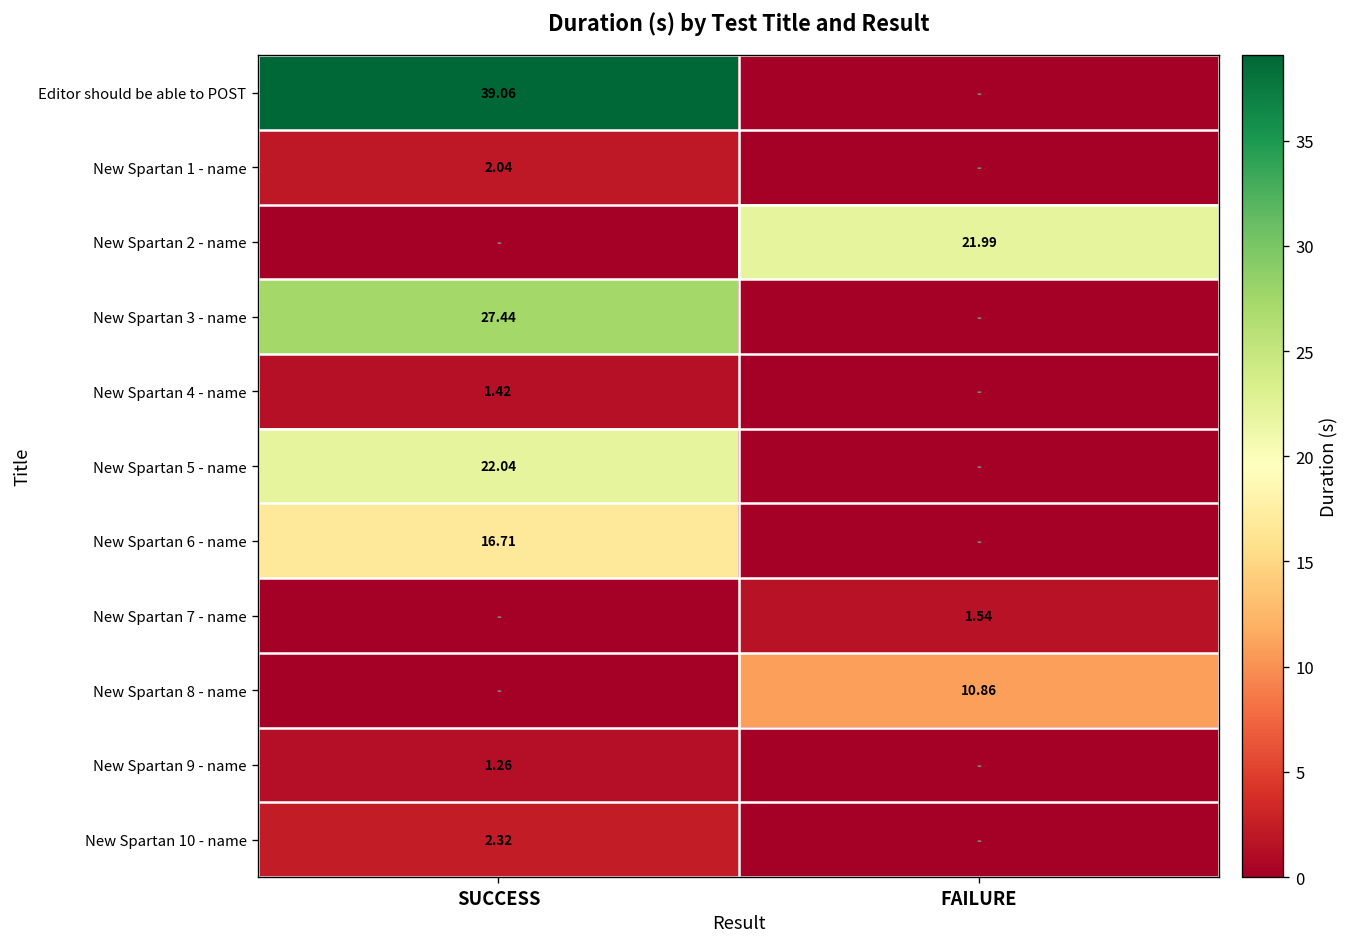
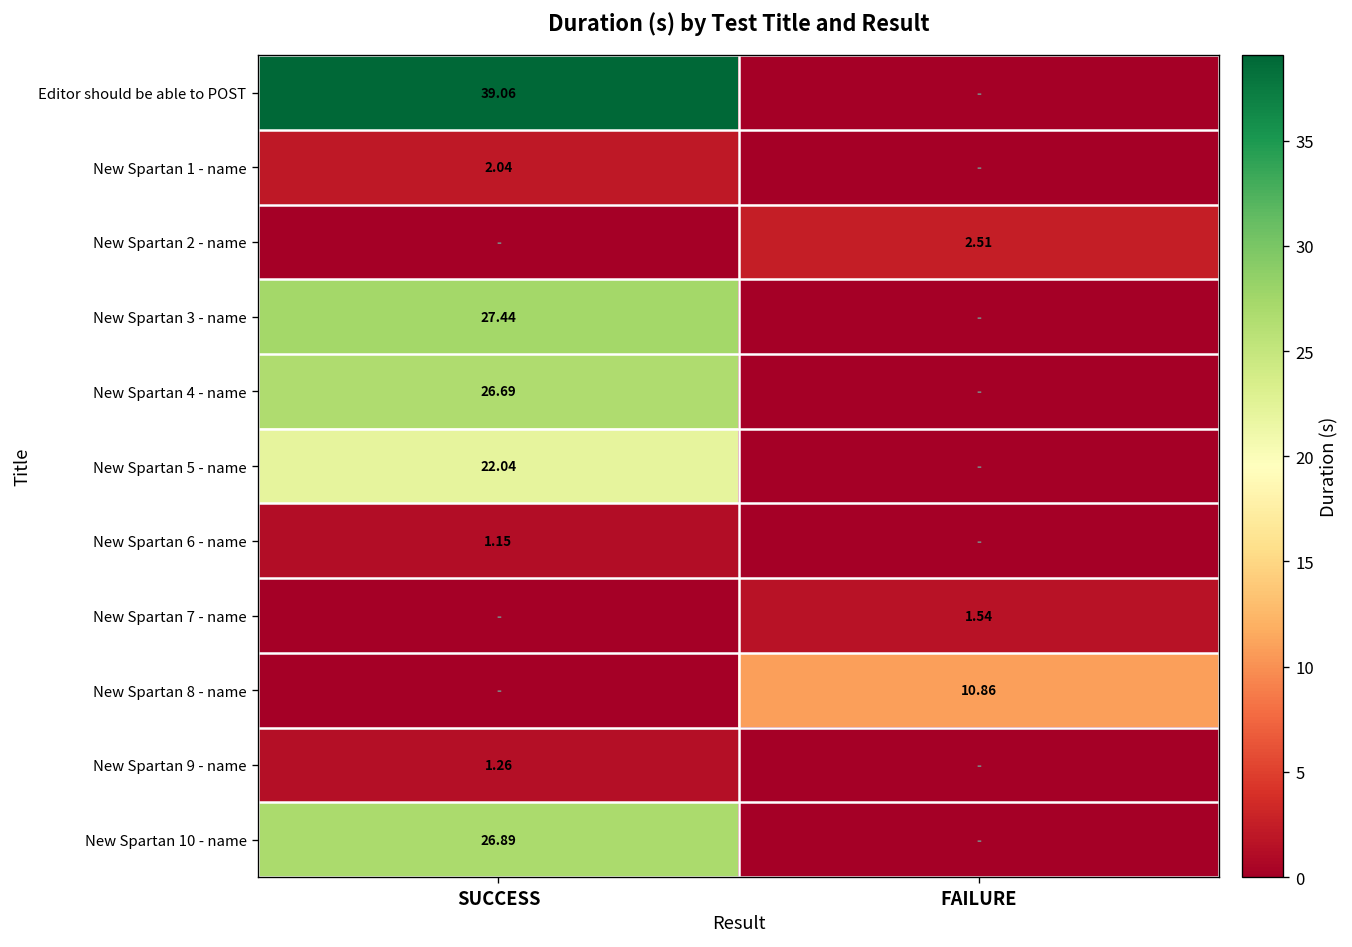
New Spartan 2 - name, FAILURE: 21.99 -> 2.51
New Spartan 4 - name, SUCCESS: 1.42 -> 26.69
New Spartan 6 - name, SUCCESS: 16.71 -> 1.15
New Spartan 10 - name, SUCCESS: 2.32 -> 26.89
